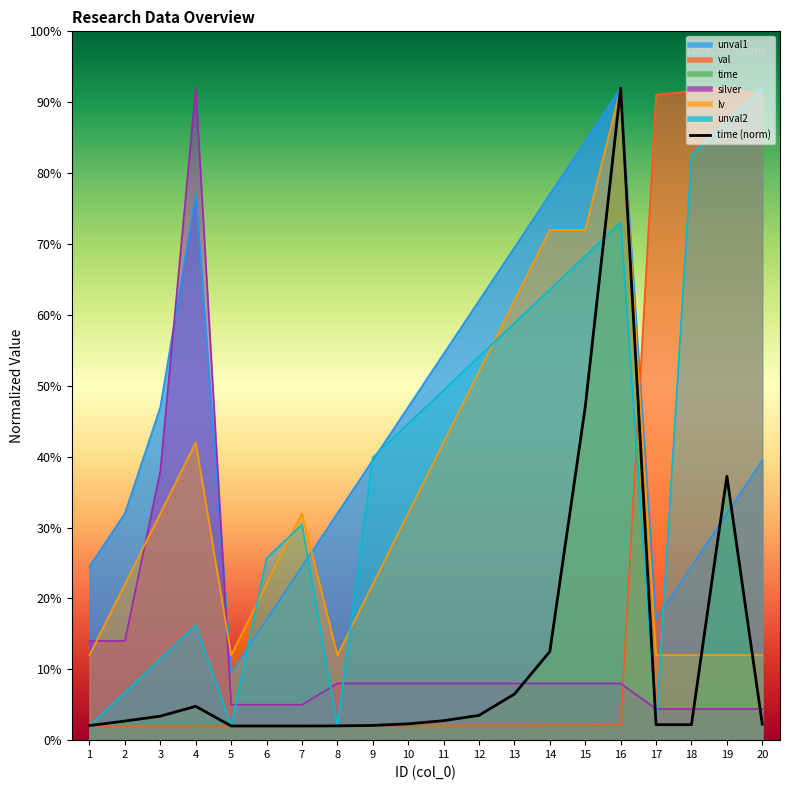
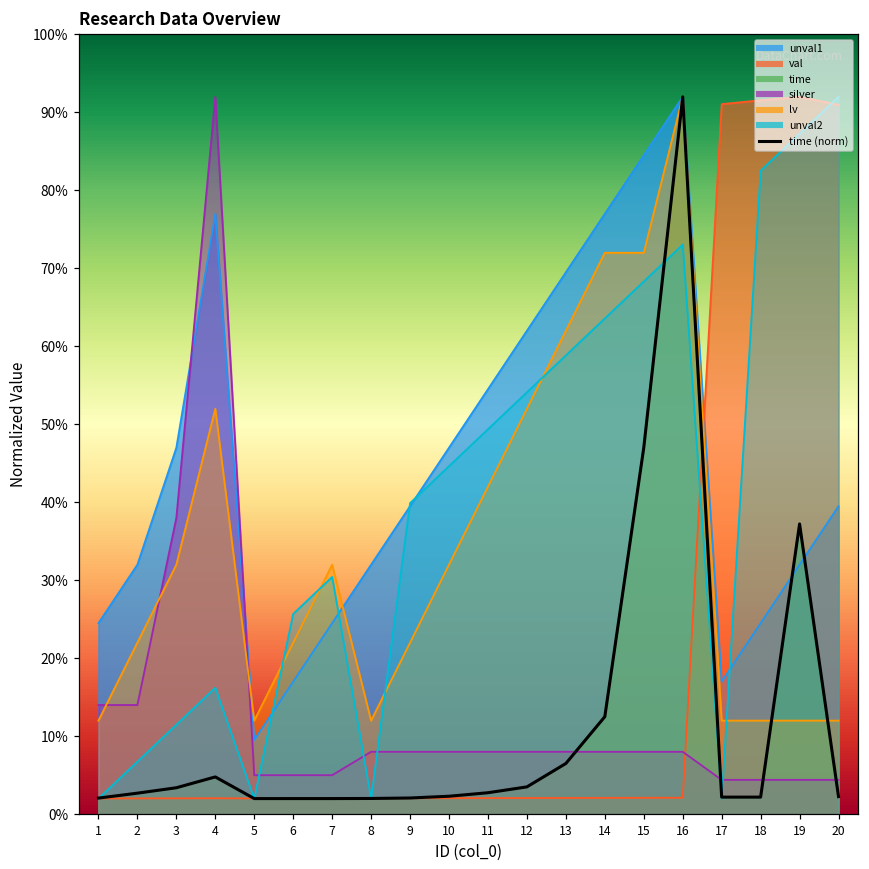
lv, 4: 42% -> 52%
